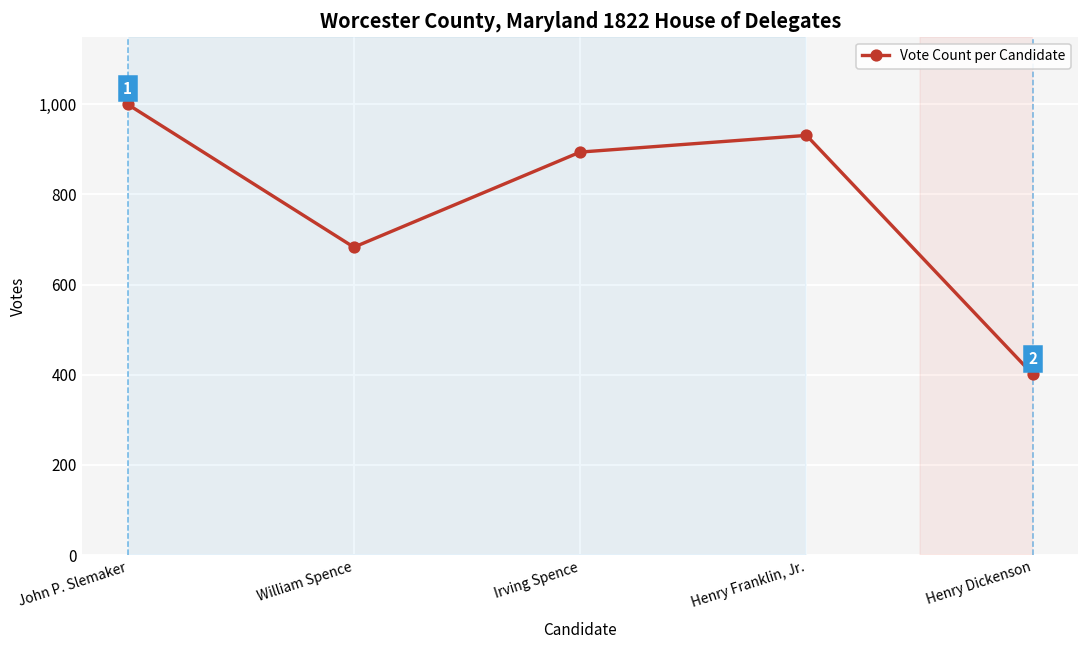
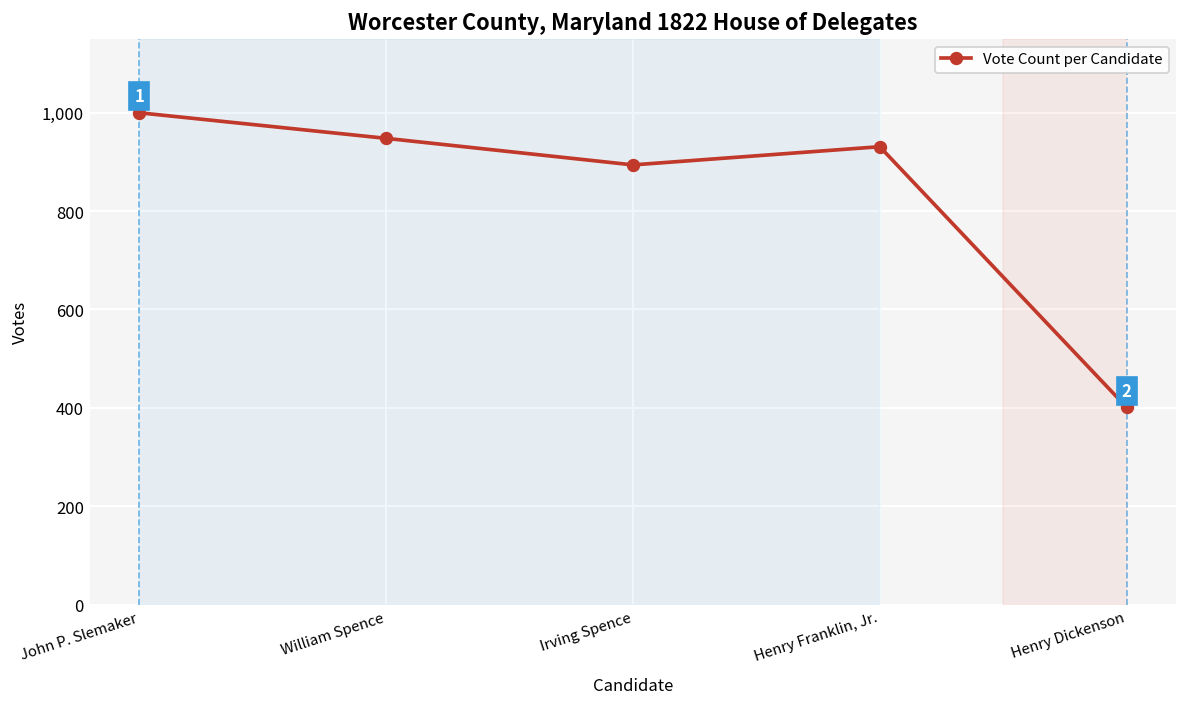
William Spence: 680 -> 950
